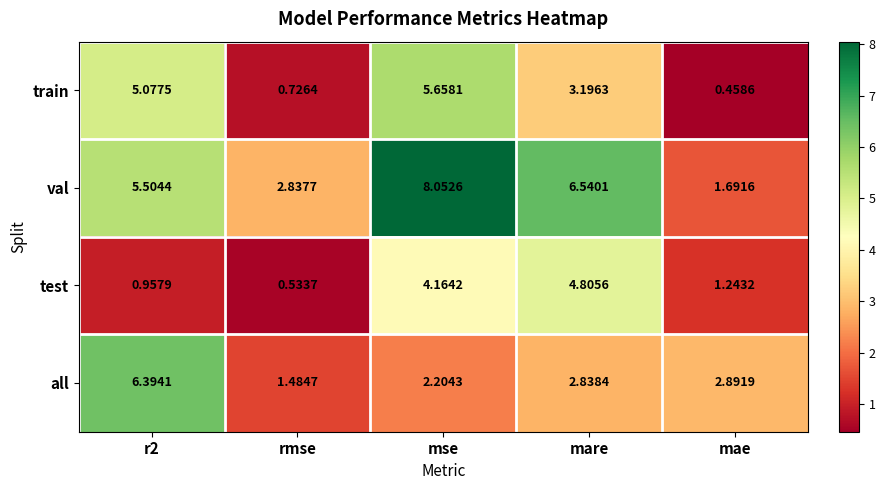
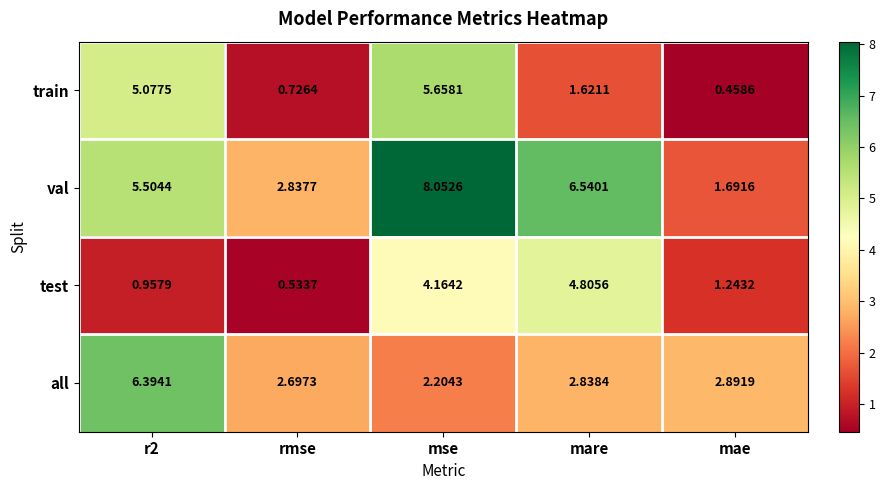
train, mare: 3.1963 -> 1.6211
all, rmse: 1.4847 -> 2.6973
